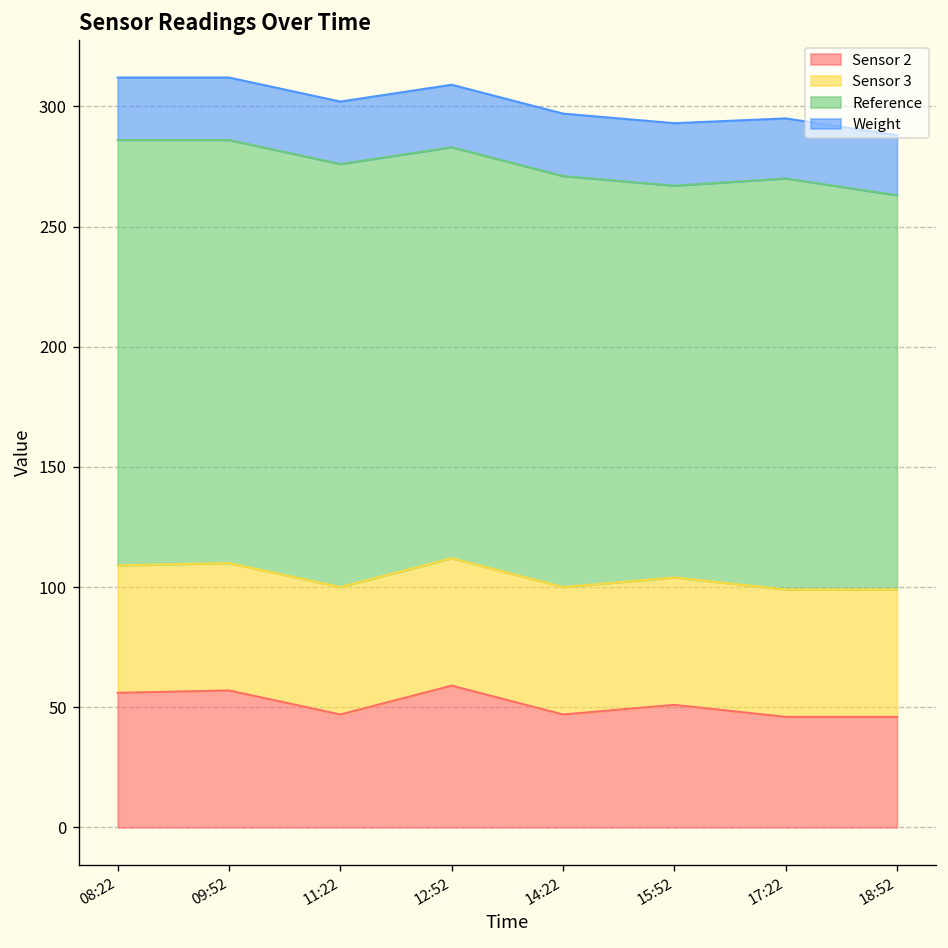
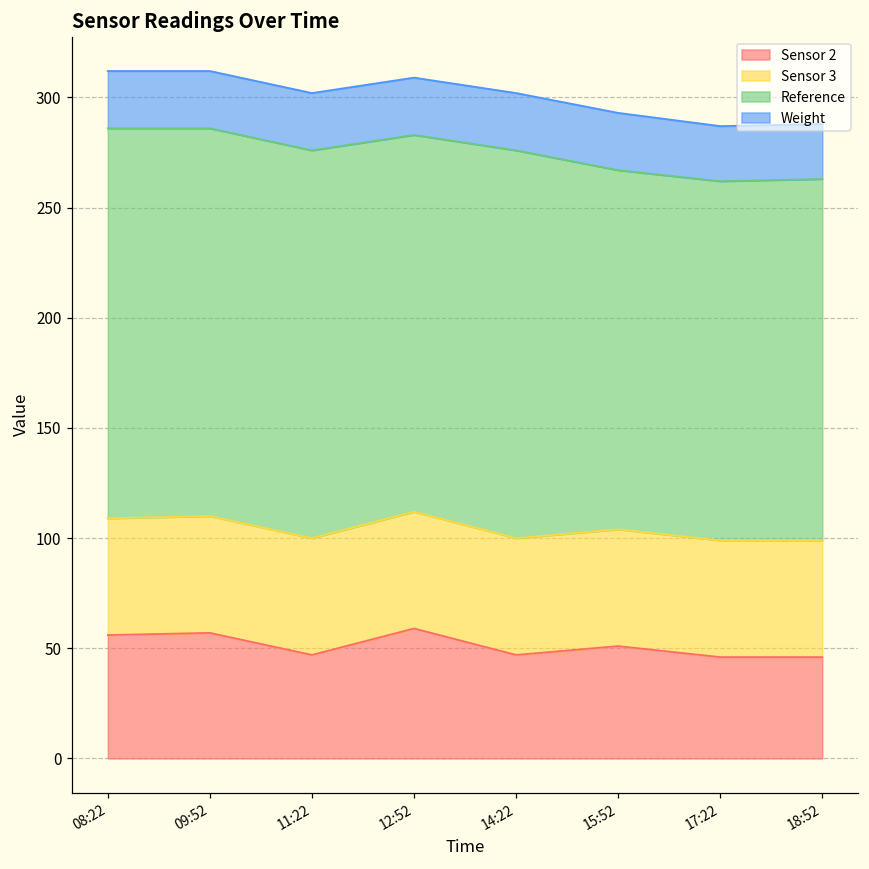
Reference, 14:22: 171 -> 176
Reference, 17:22: 171 -> 163
